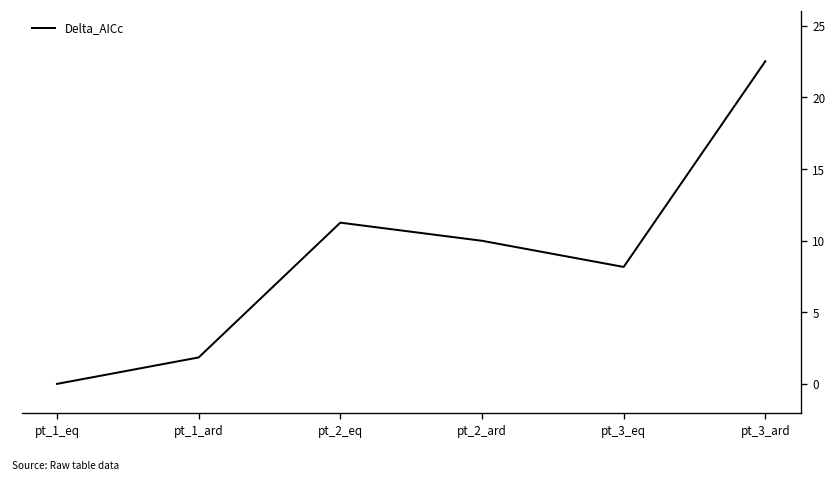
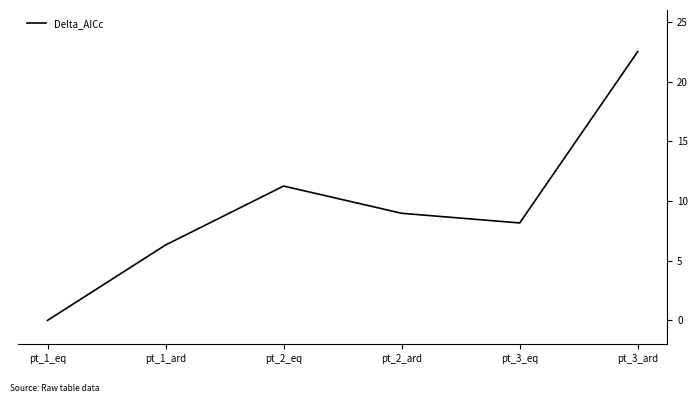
pt_1_ard: 1.8 -> 6.3
pt_2_ard: 10.0 -> 9.0
